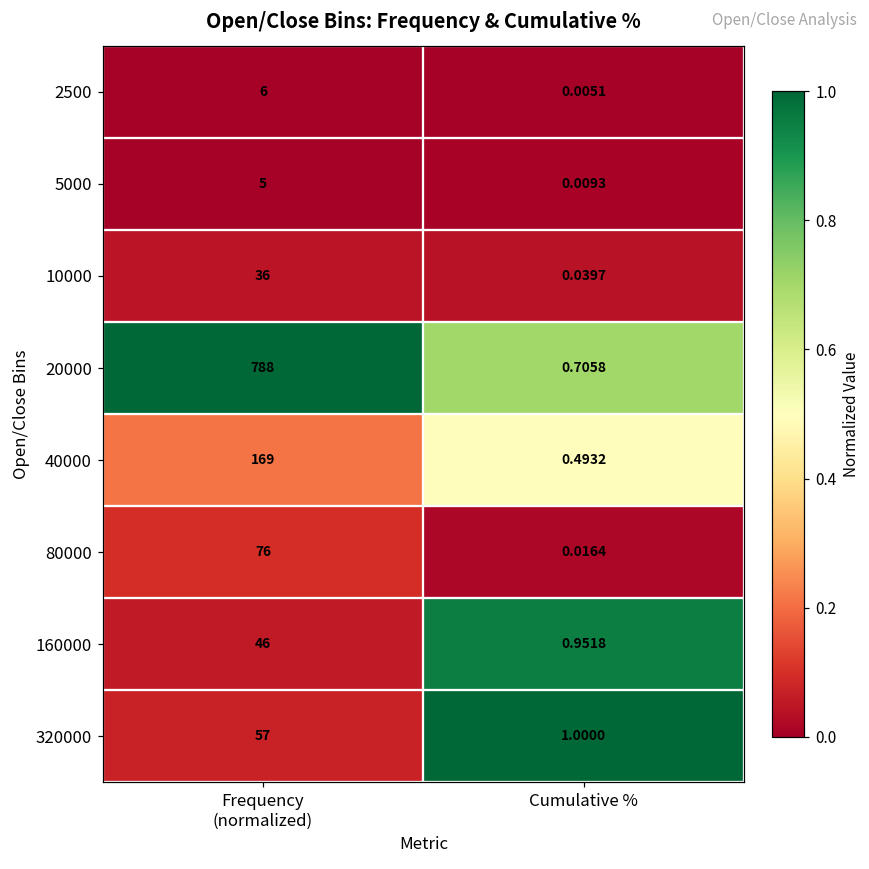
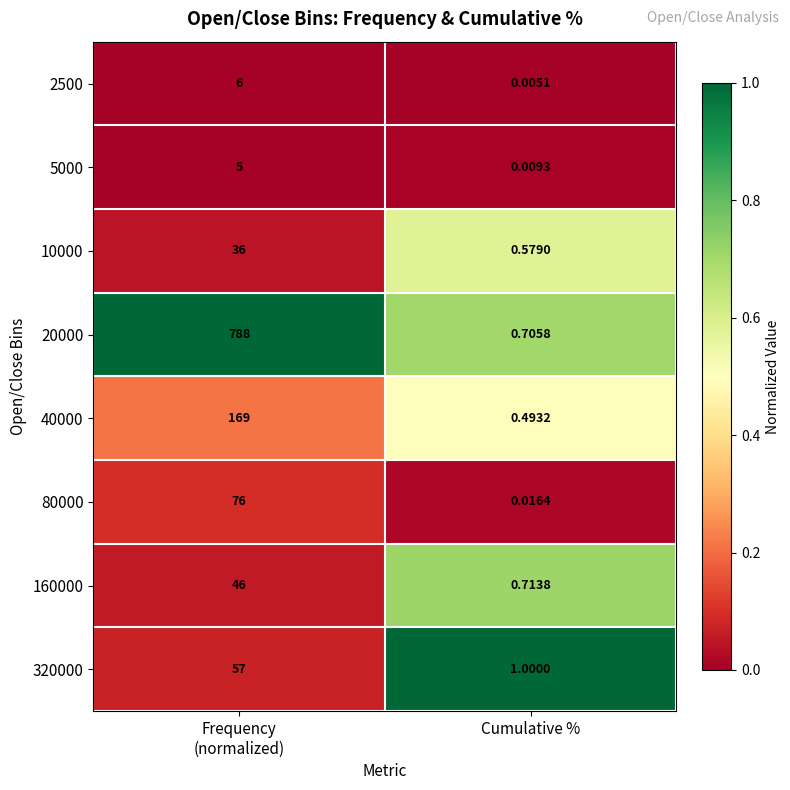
10000, Cumulative %: 0.0397 -> 0.5790
160000, Cumulative %: 0.9518 -> 0.7138
